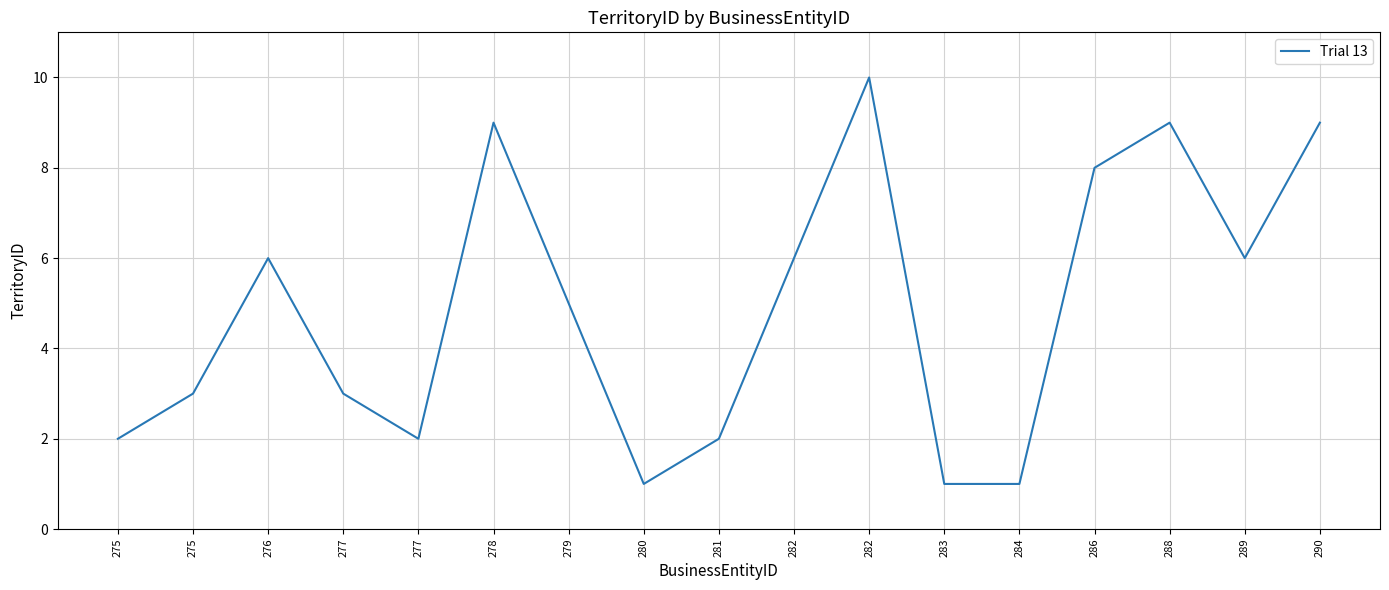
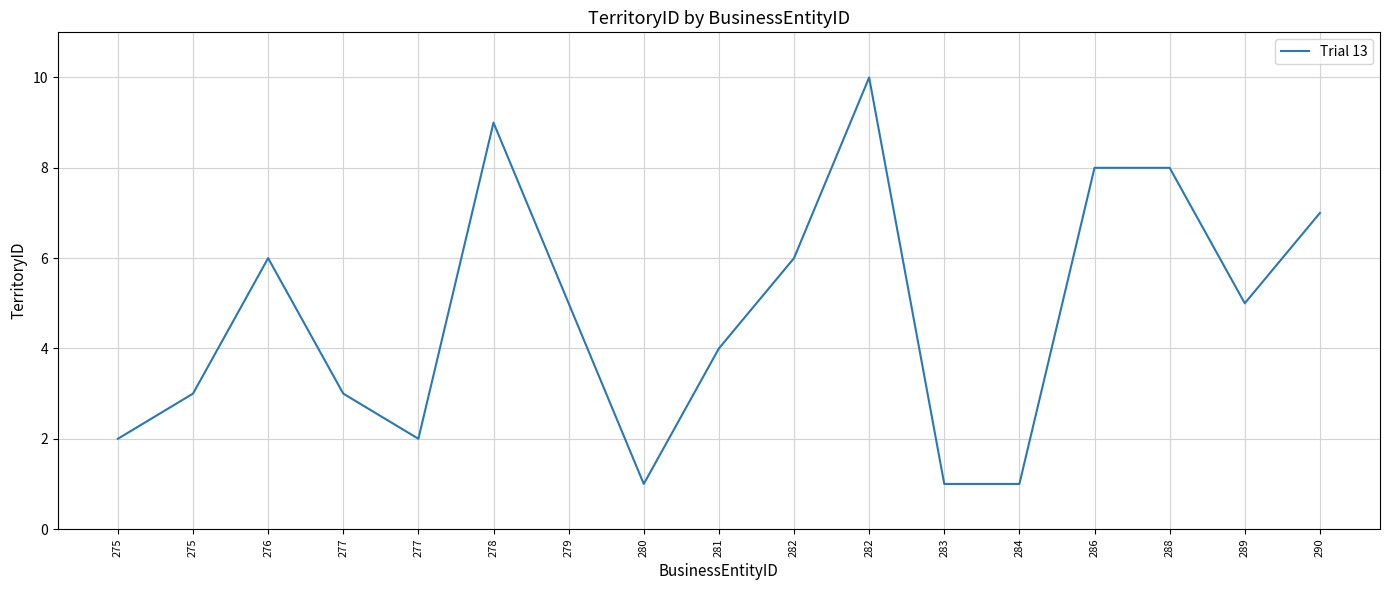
281: 2 -> 4
288: 9 -> 8
289: 6 -> 5
290: 9 -> 7
